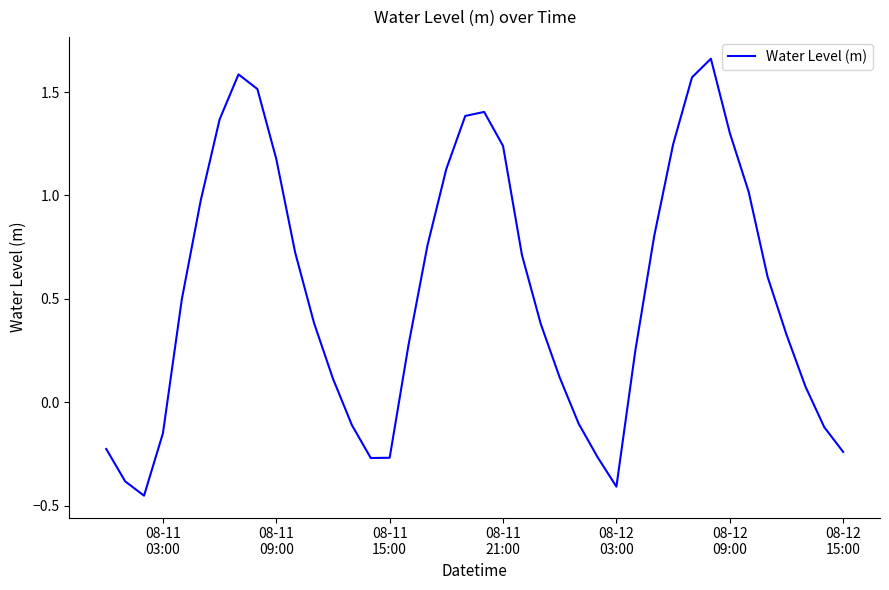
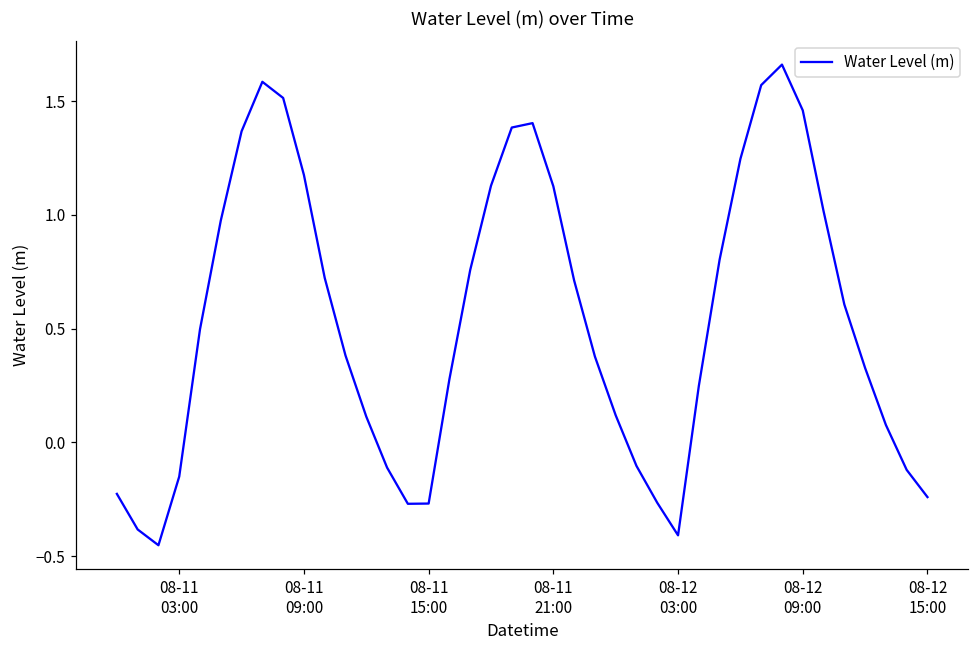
08-11 21:00: 1.24 -> 1.13
08-12 09:00: 1.30 -> 1.46
